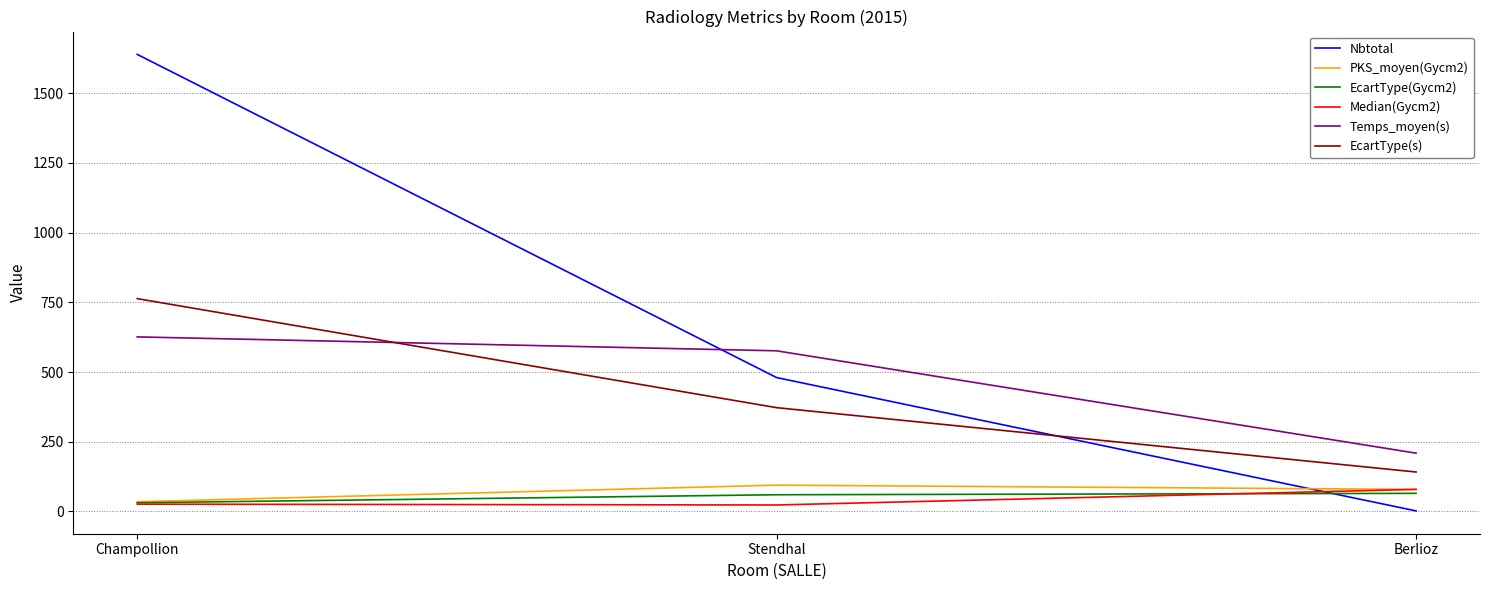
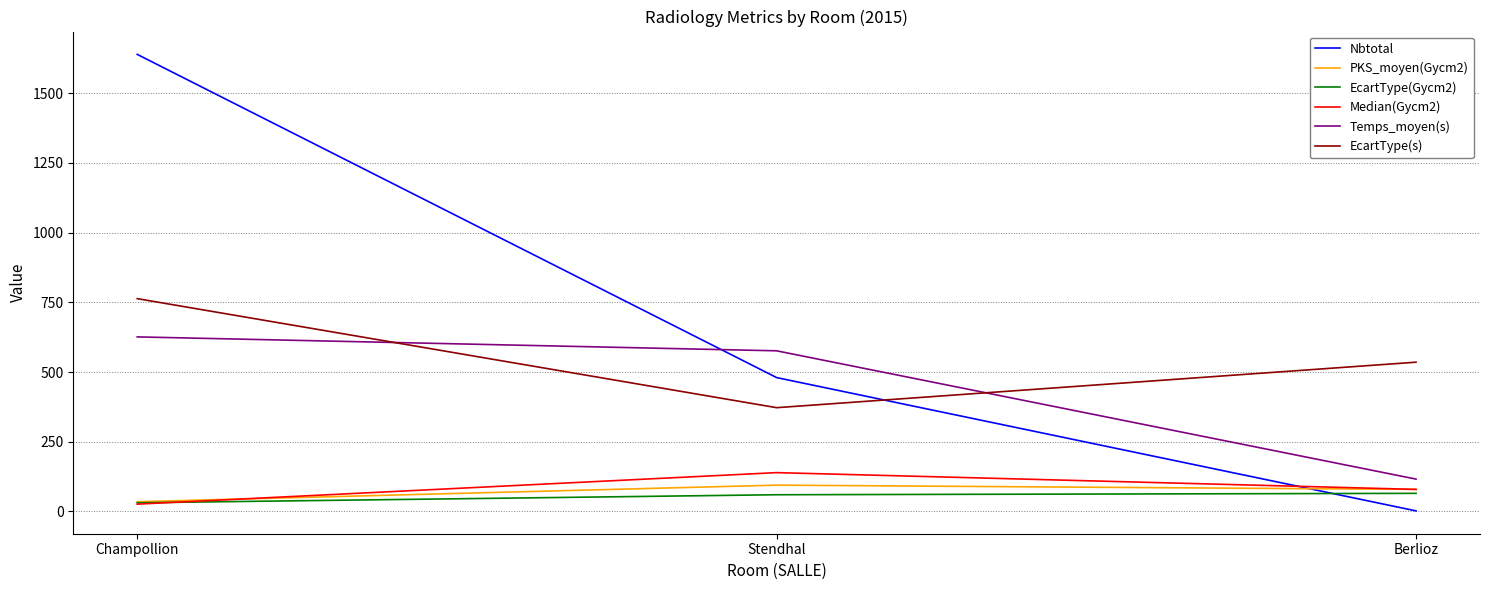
Median(Gycm2), Stendhal: 20 -> 140
Temps_moyen(s), Berlioz: 210 -> 120
EcartType(s), Berlioz: 140 -> 540
